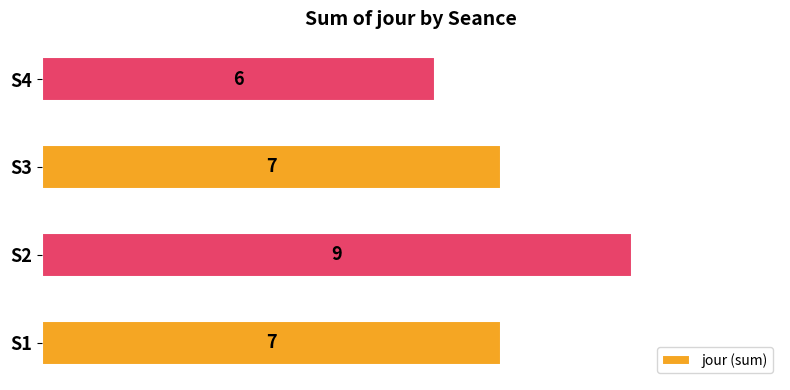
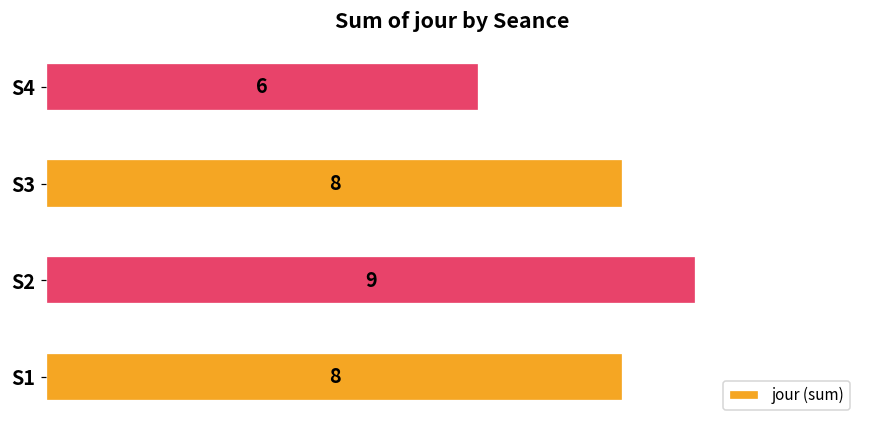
S3: 7 -> 8
S1: 7 -> 8
